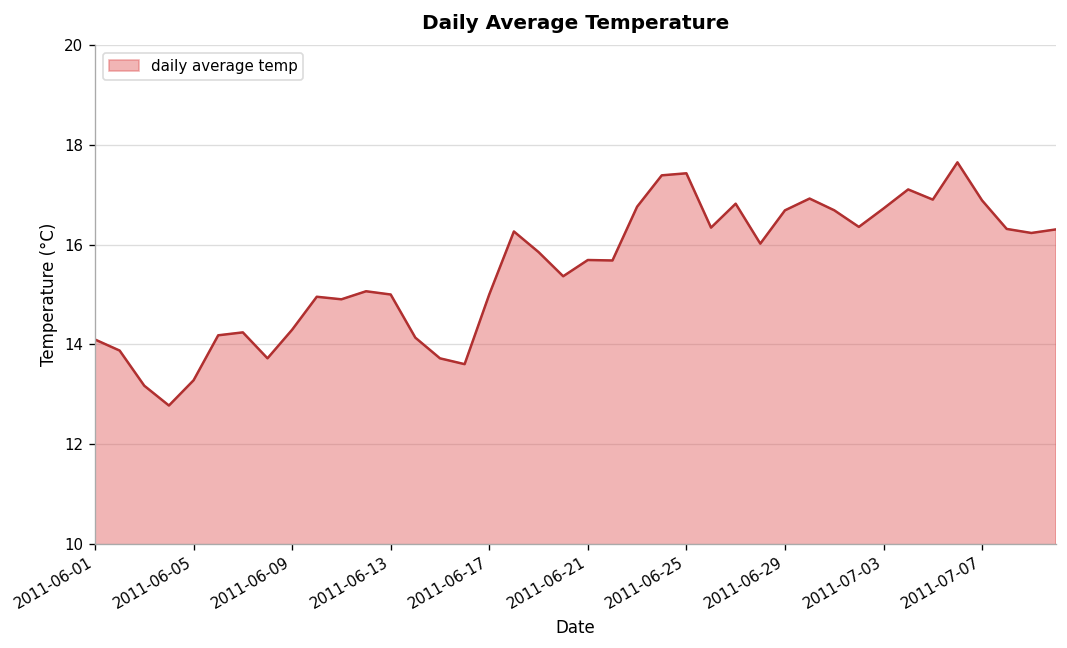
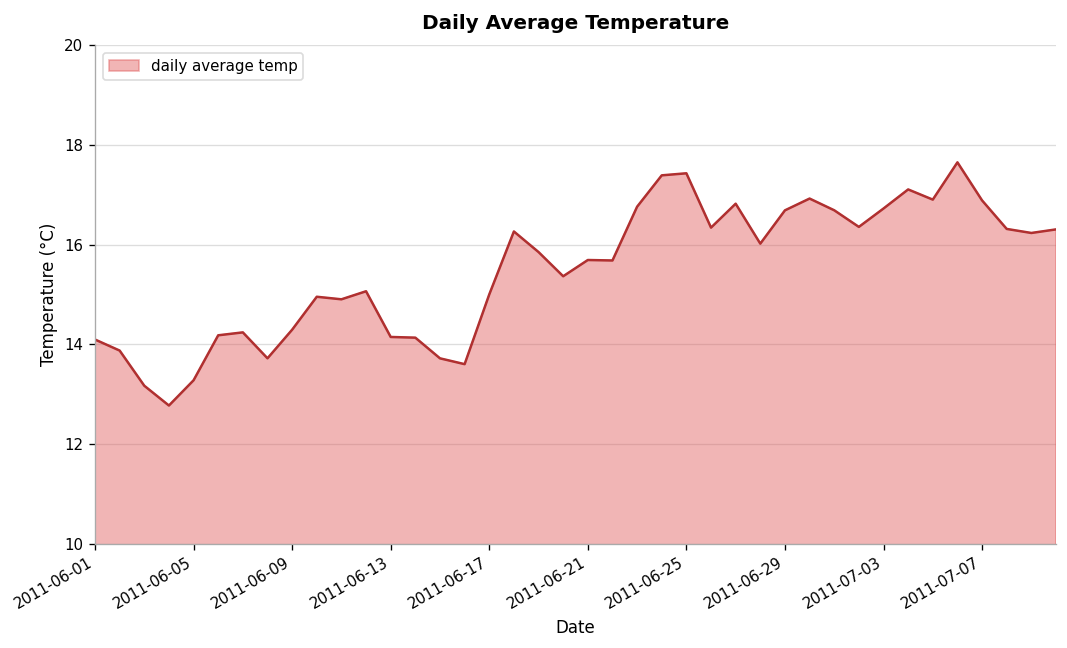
2011-06-13: 15.0 -> 14.2
